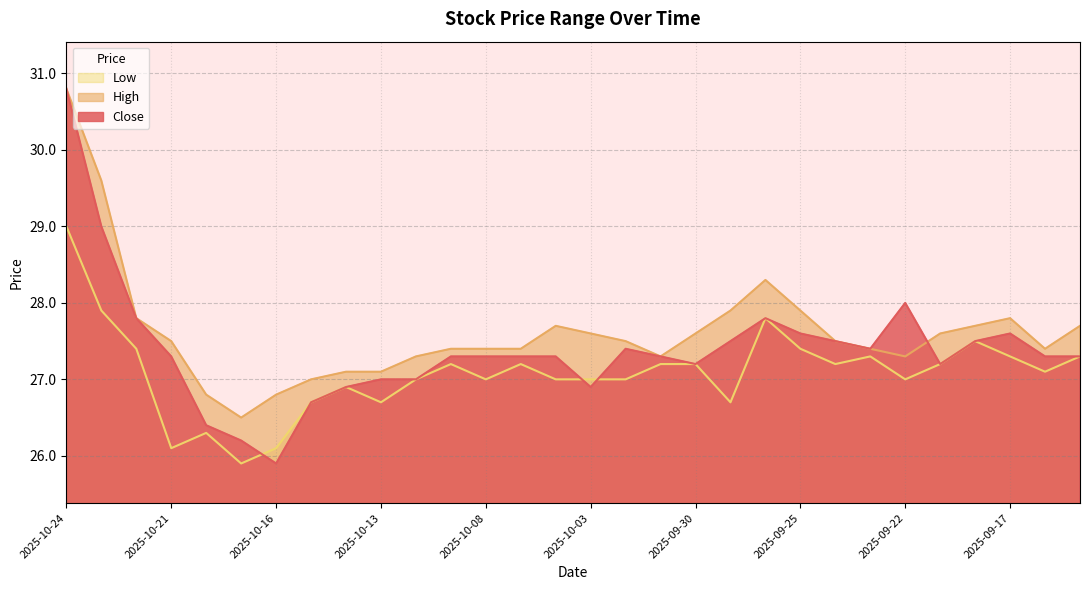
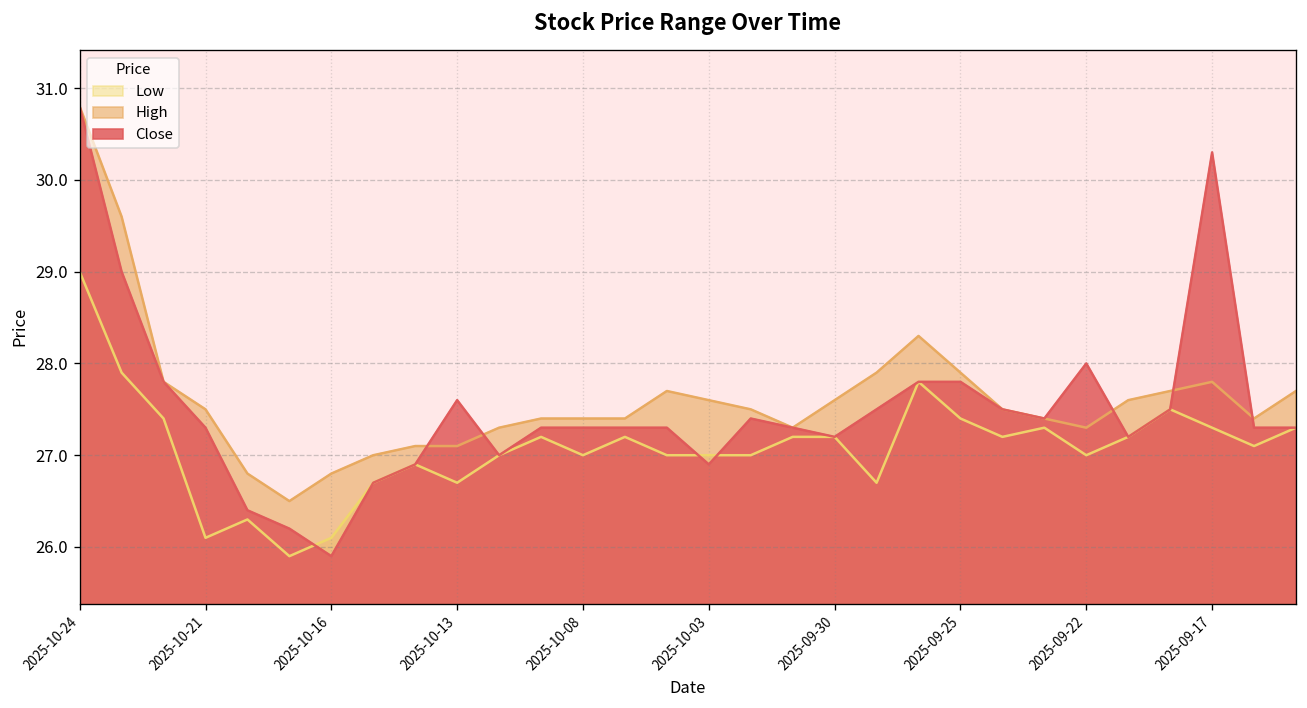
Close, 2025-10-13: 27.0 -> 27.6
Close, 2025-09-25: 27.6 -> 27.8
Close, 2025-09-17: 27.6 -> 30.3
